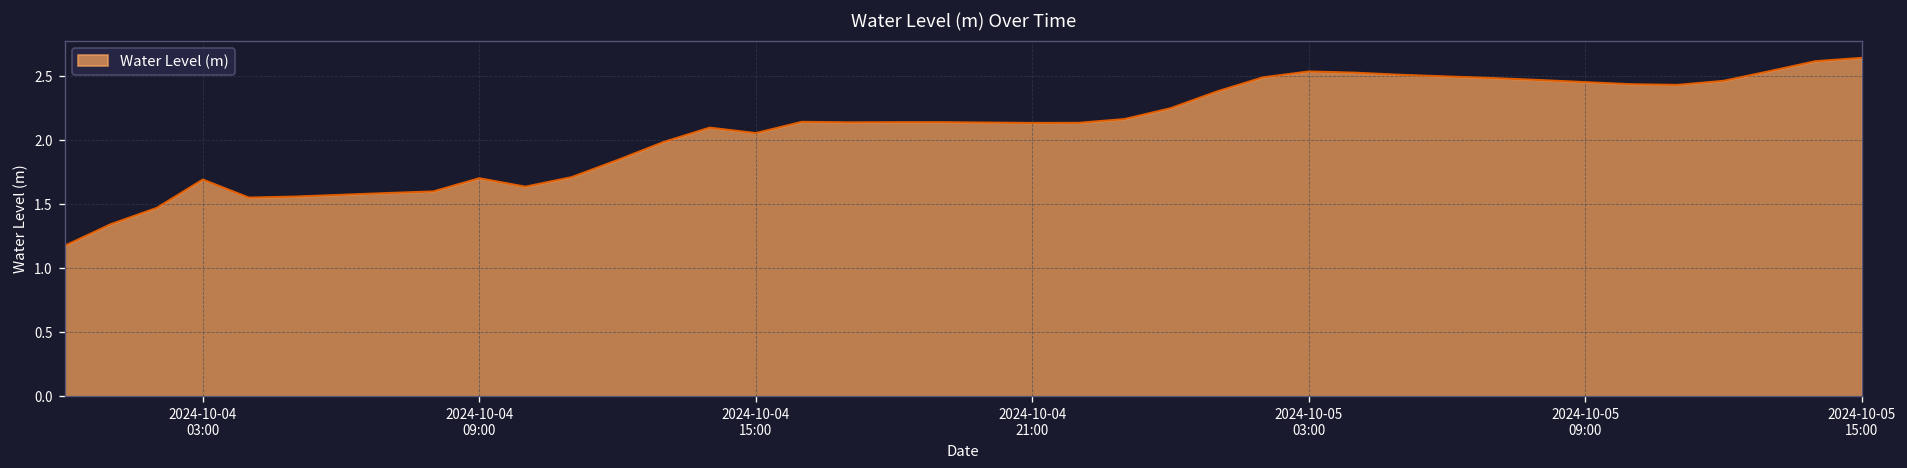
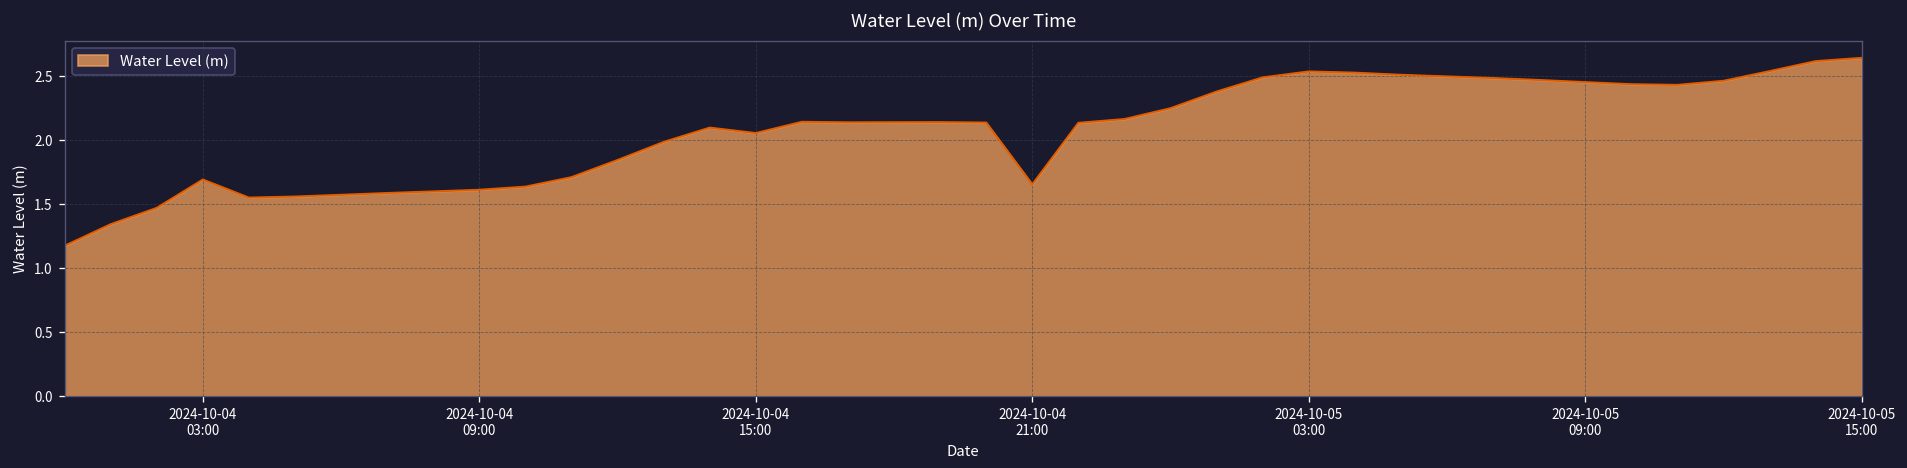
2024-10-04 09:00: 1.70 -> 1.61
2024-10-04 21:00: 2.14 -> 1.66
